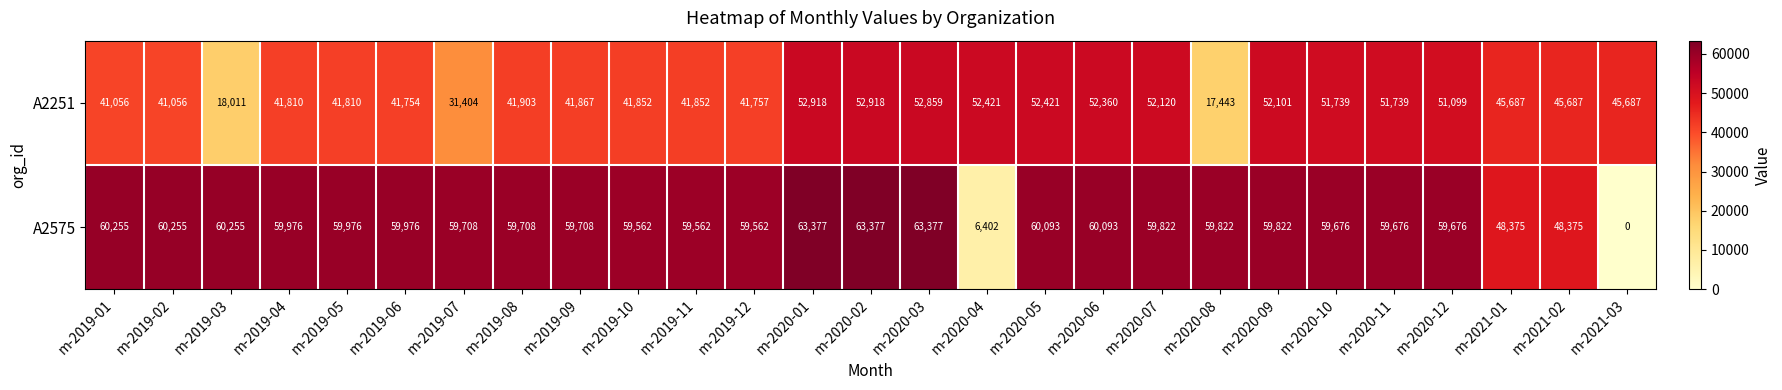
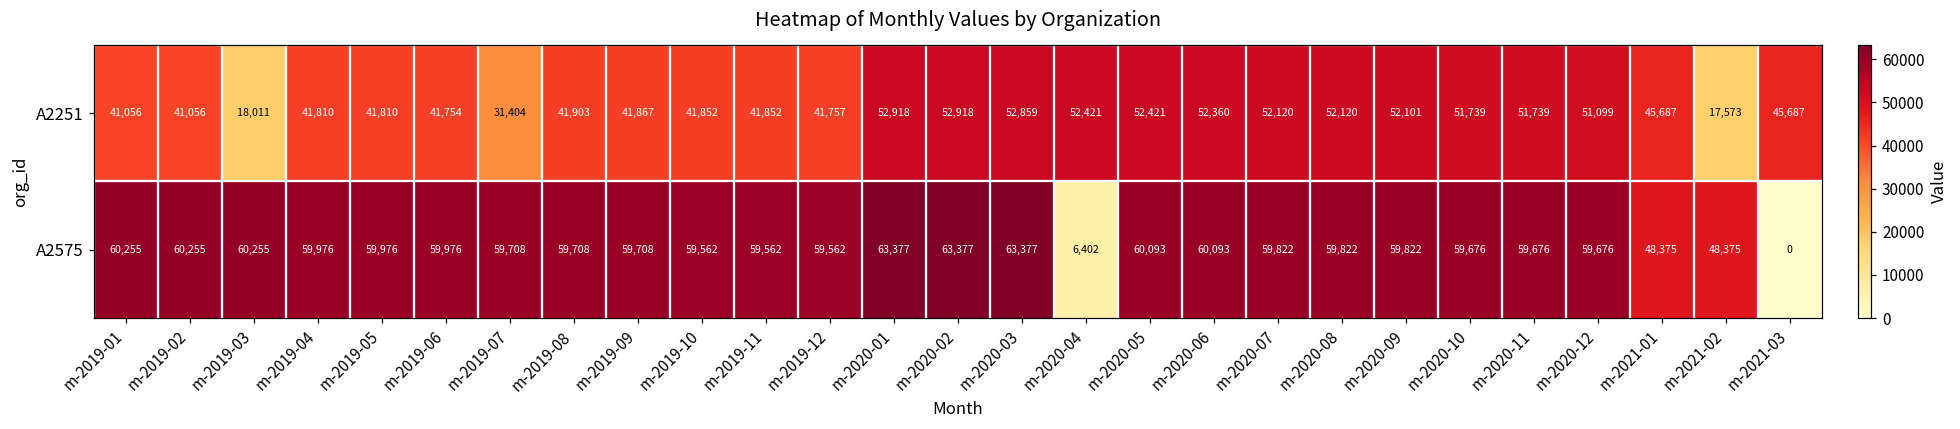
A2251, m-2020-08: 17,443 -> 52,120
A2251, m-2021-02: 45,687 -> 17,573
